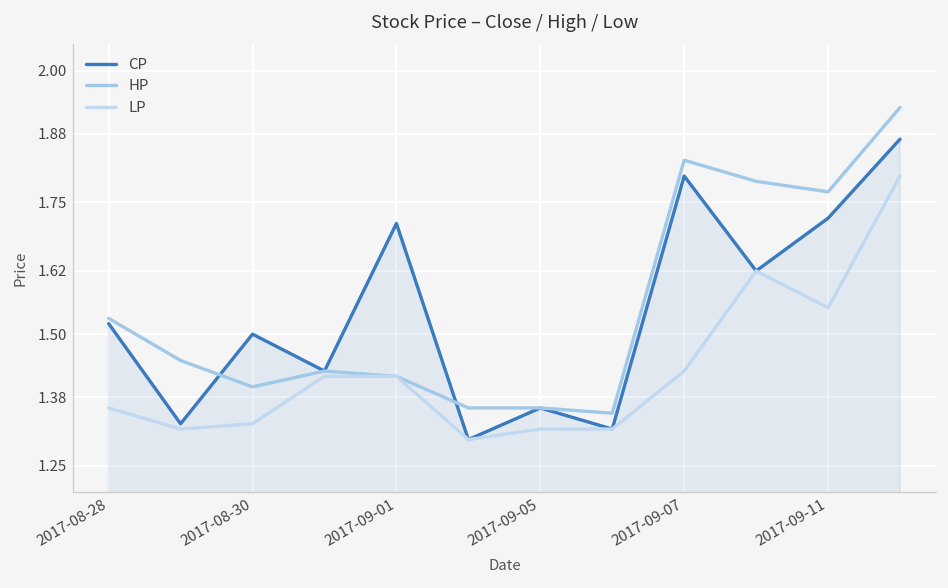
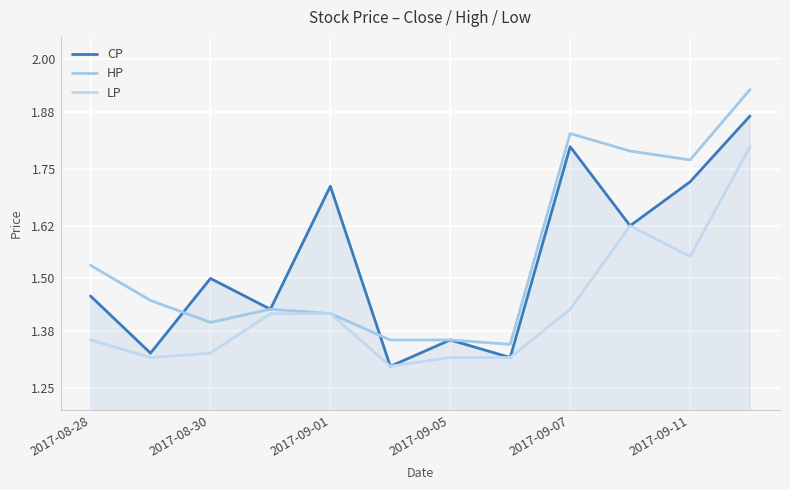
CP, 2017-08-28: 1.52 -> 1.46
